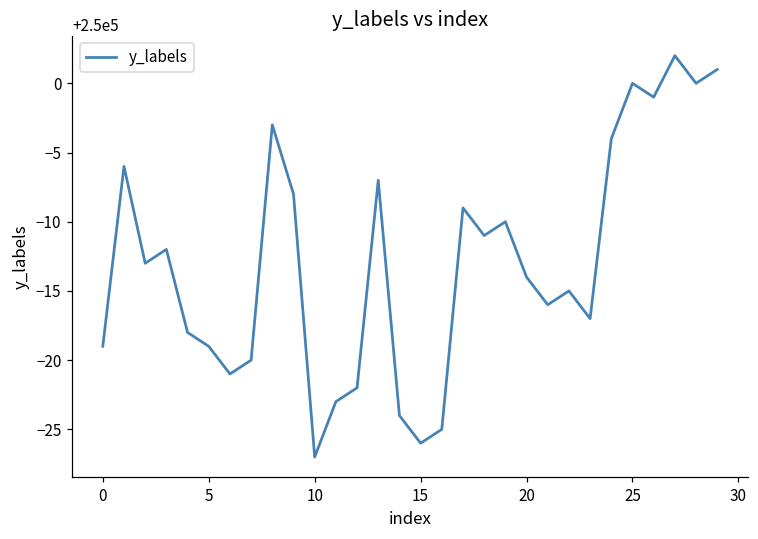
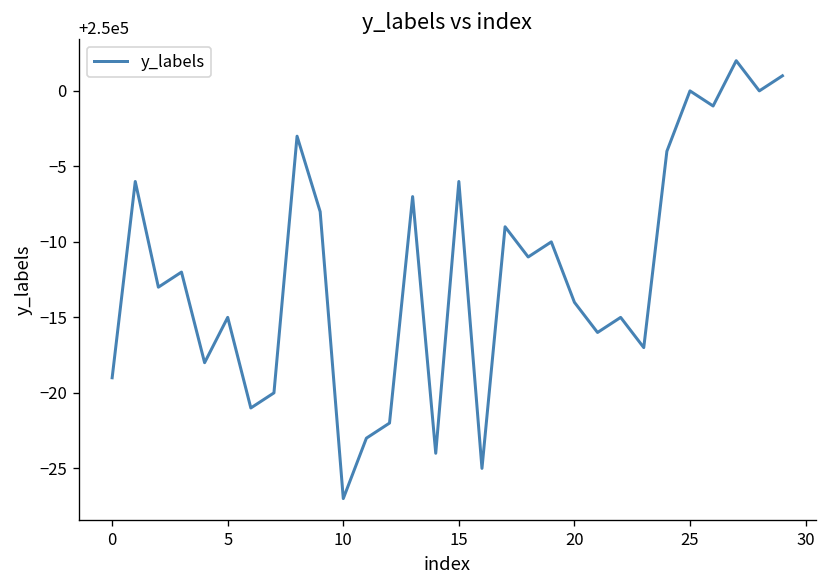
5: 249981 -> 249985
15: 249974 -> 249994
